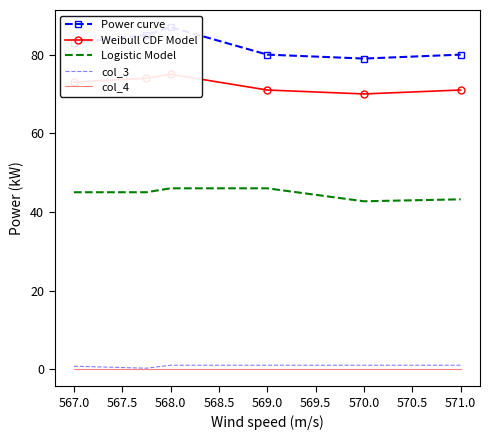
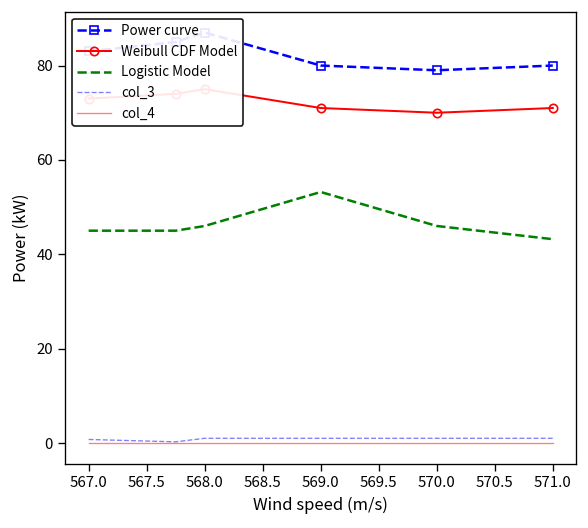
Logistic Model, 569.0: 46 -> 53
Logistic Model, 570.0: 43 -> 46
